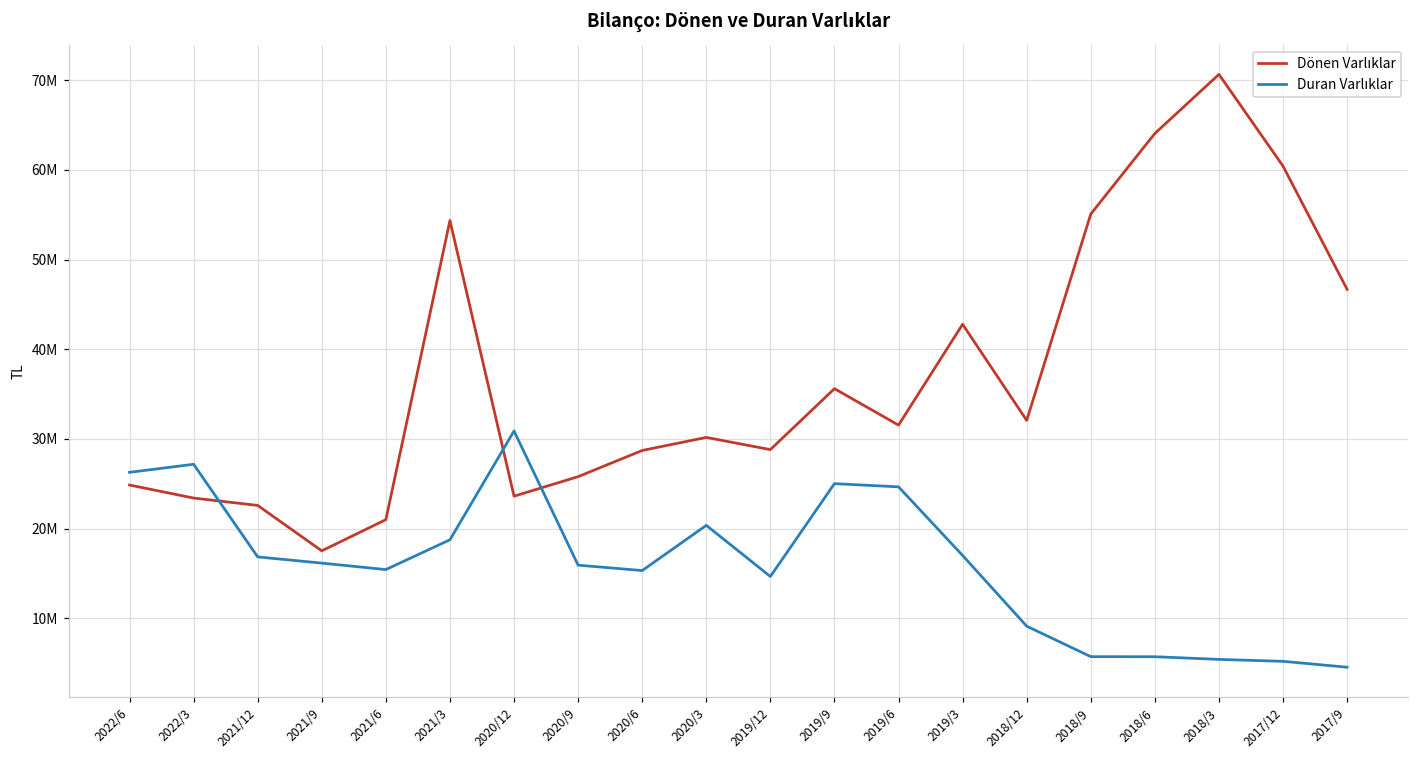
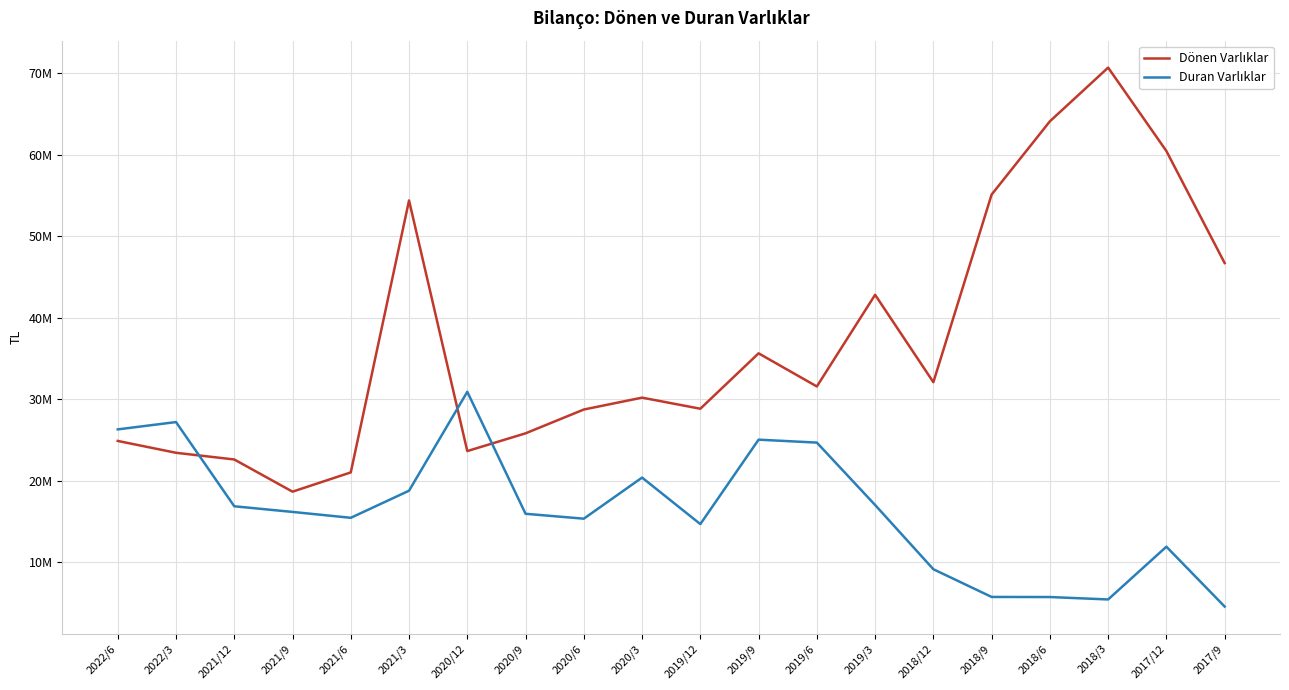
Dönen Varlıklar, 2021/9: 18000000 -> 19000000
Duran Varlıklar, 2017/12: 5000000 -> 12000000
